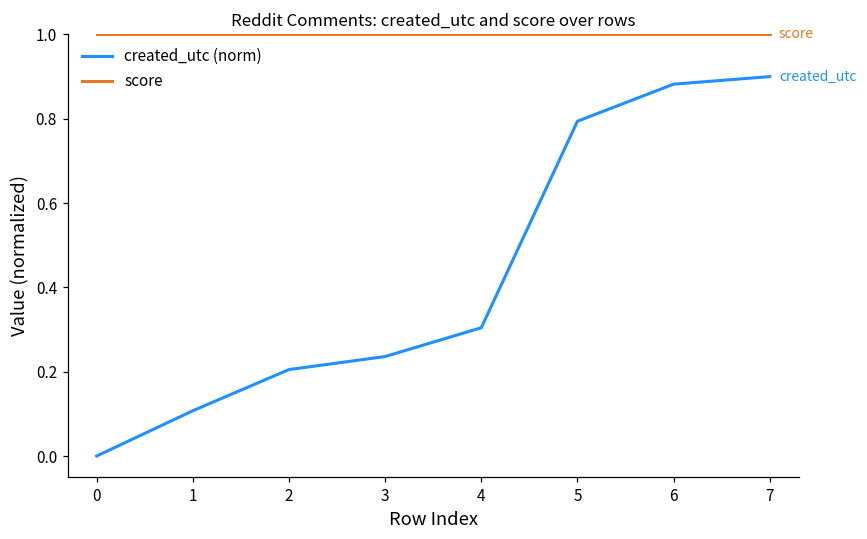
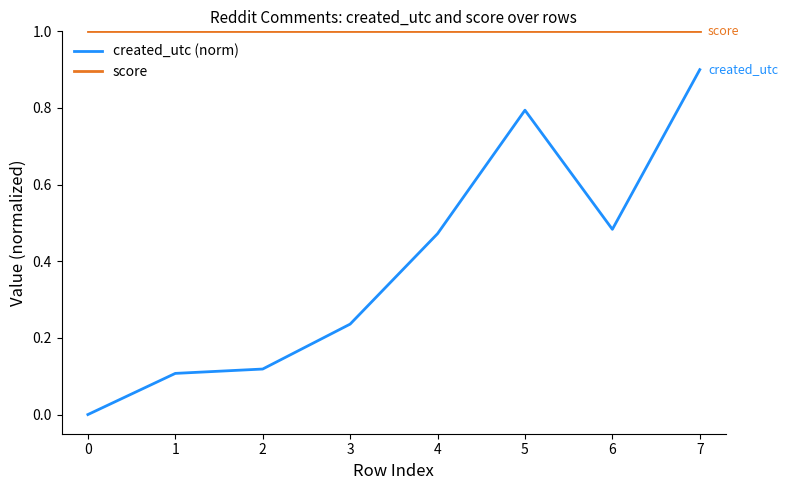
created_utc (norm), 2: 0.21 -> 0.12
created_utc (norm), 4: 0.30 -> 0.47
created_utc (norm), 6: 0.88 -> 0.48
